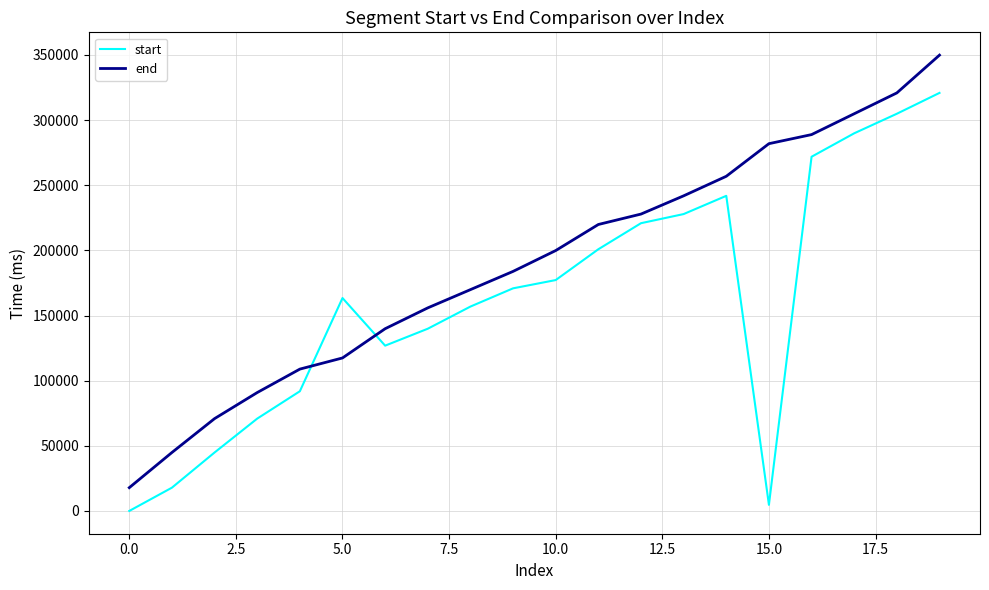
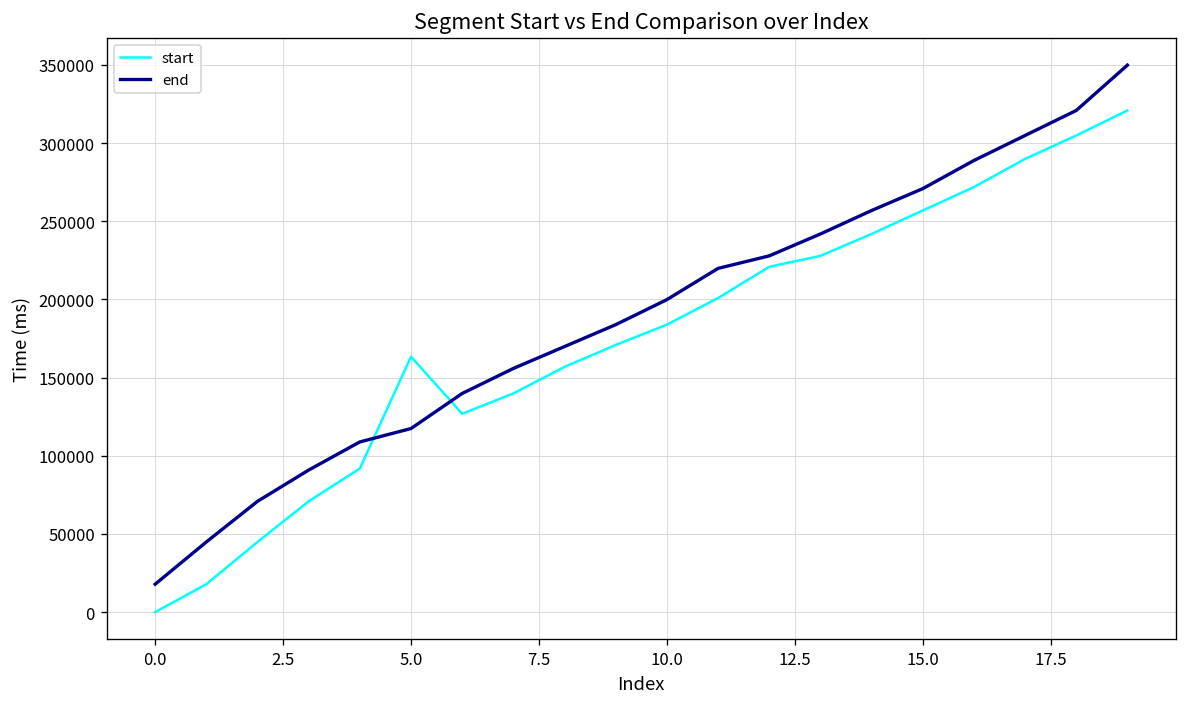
start, 10.0: 177000 -> 184000
start, 15.0: 5000 -> 257000
end, 15.0: 282000 -> 271000
